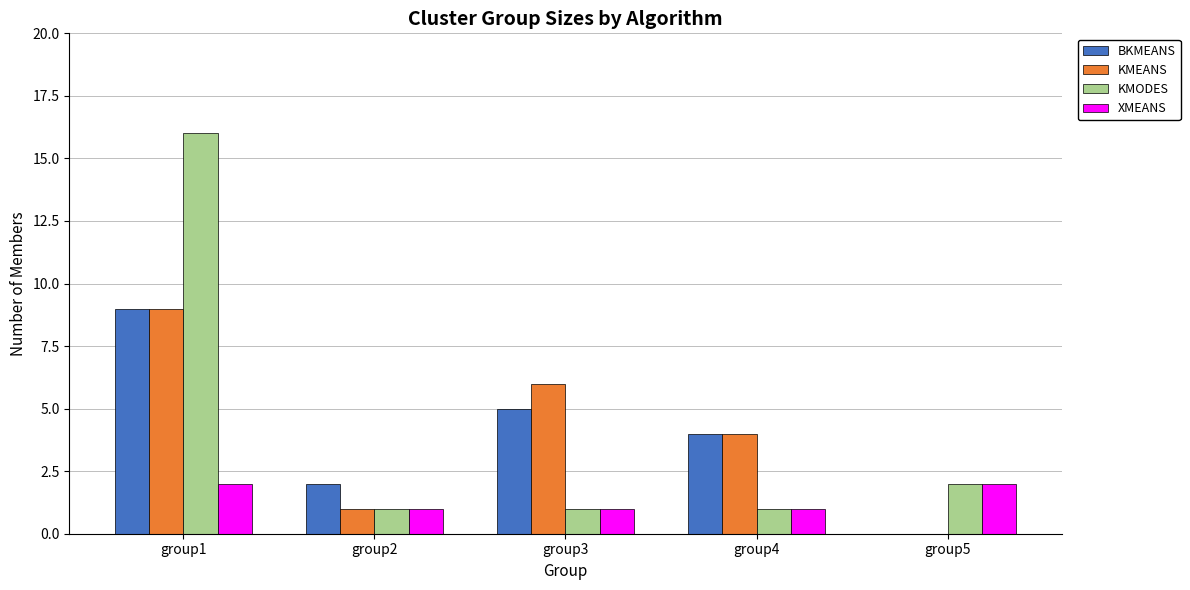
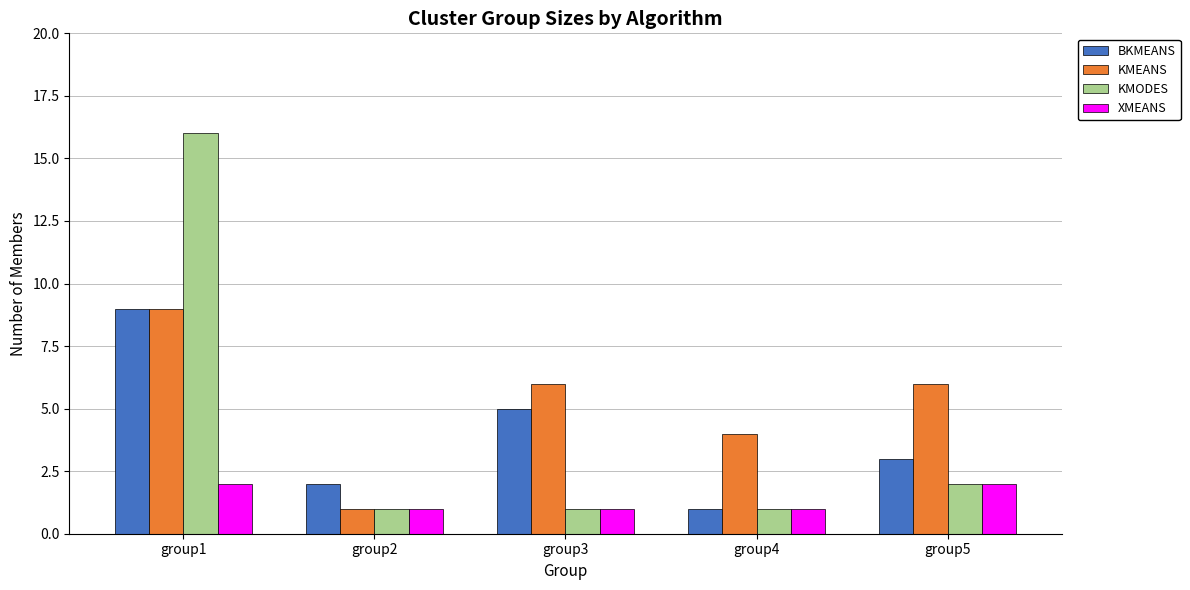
BKMEANS, group4: 4 -> 1
BKMEANS, group5: 0 -> 3
KMEANS, group5: 0 -> 6
